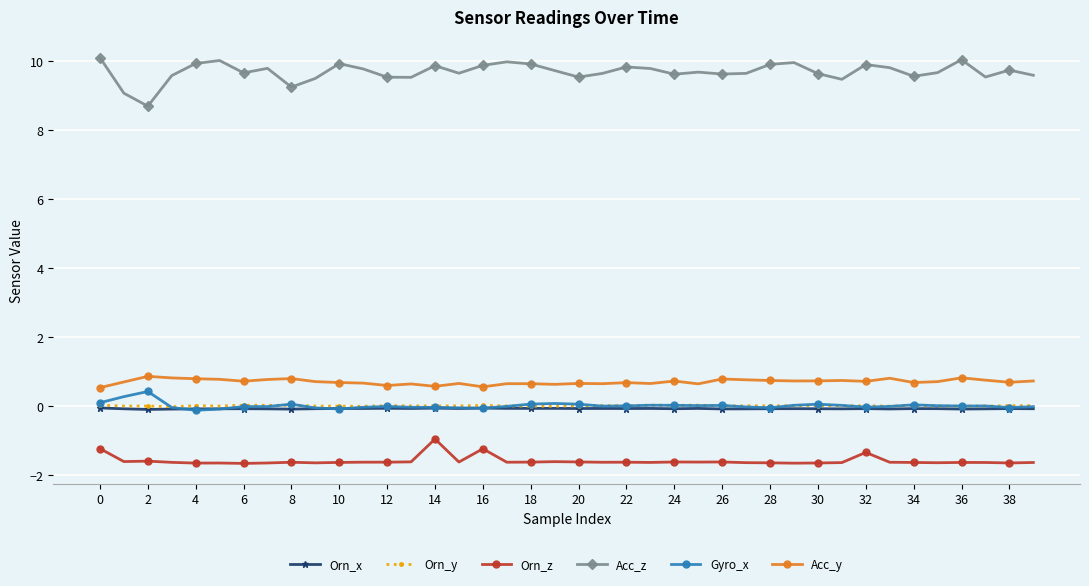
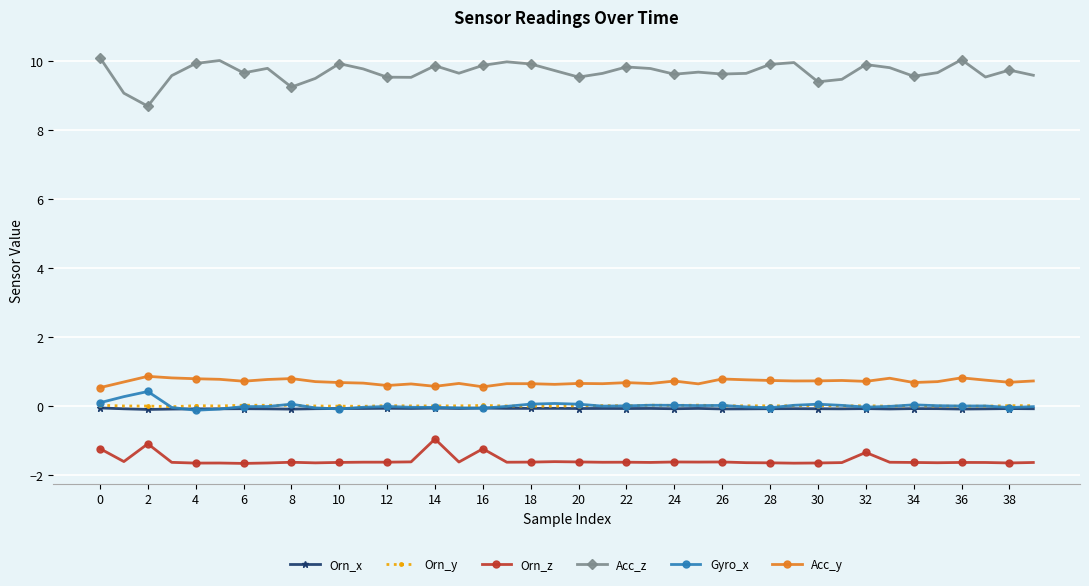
Orn_z, 2: -1.6 -> -1.1
Acc_z, 30: 9.6 -> 9.4
